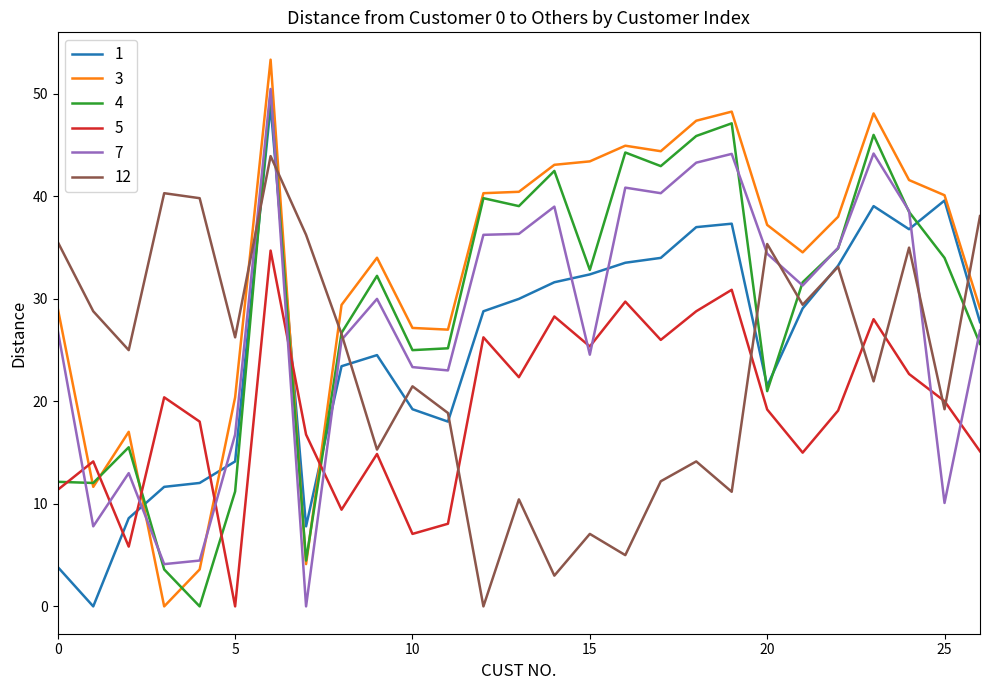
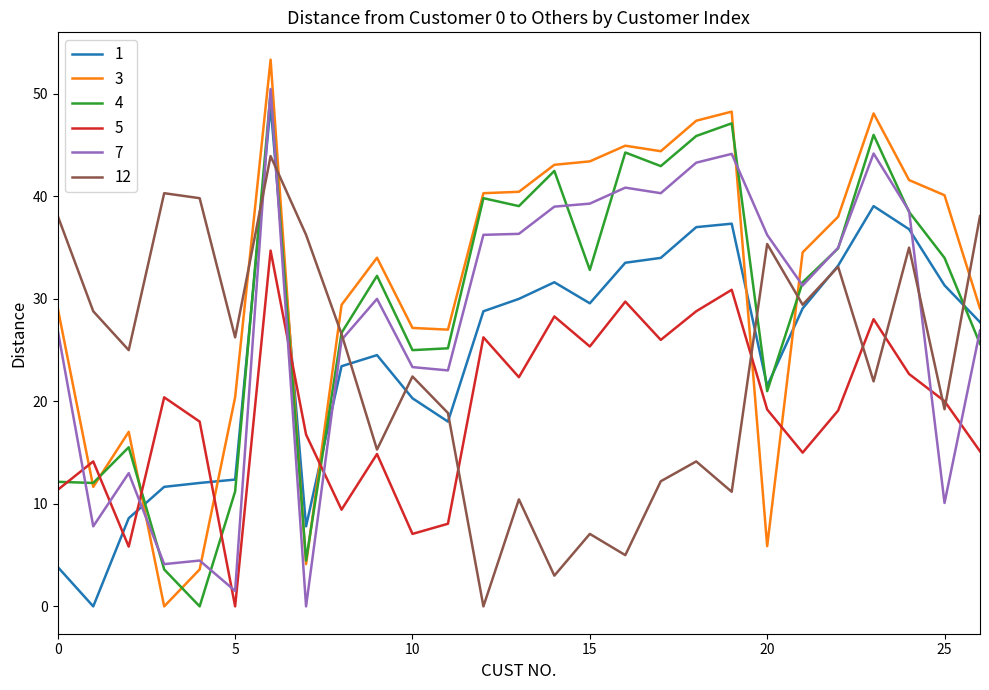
12, 0: 35.5 -> 38.1
1, 5: 14.1 -> 12.4
7, 5: 16.8 -> 1.5
1, 10: 19.2 -> 20.3
12, 10: 21.5 -> 22.4
1, 15: 32.4 -> 29.6
7, 15: 24.6 -> 39.3
3, 20: 37.2 -> 5.9
7, 20: 34.4 -> 36.2
1, 25: 39.6 -> 31.3
